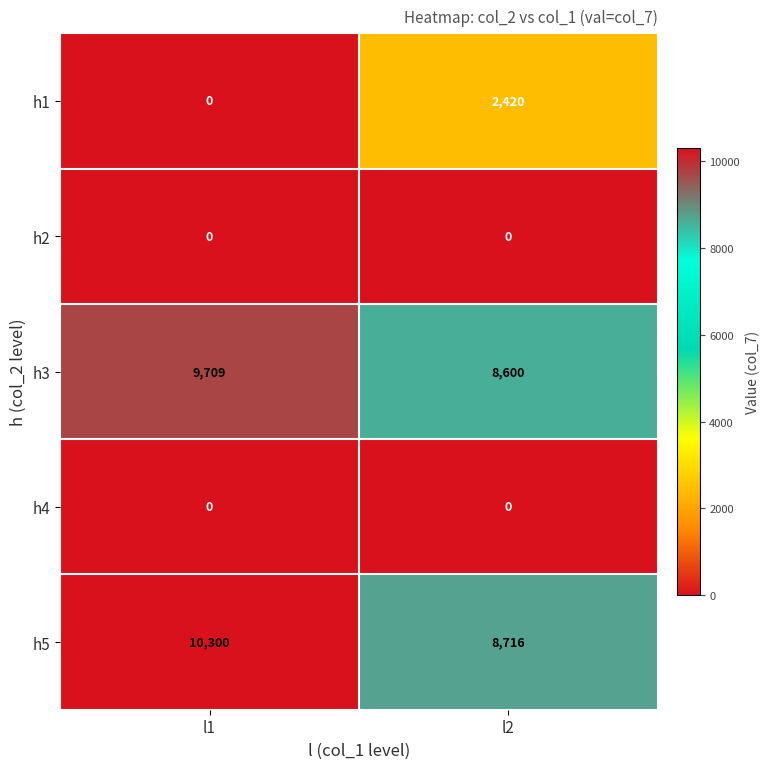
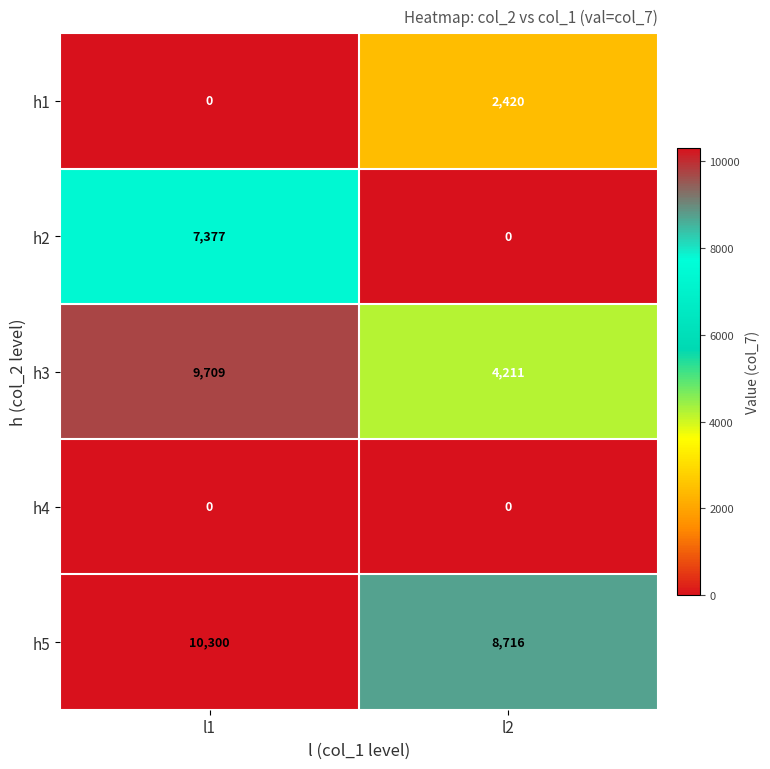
h2, l1: 0 -> 7,377
h3, l2: 8,600 -> 4,211
